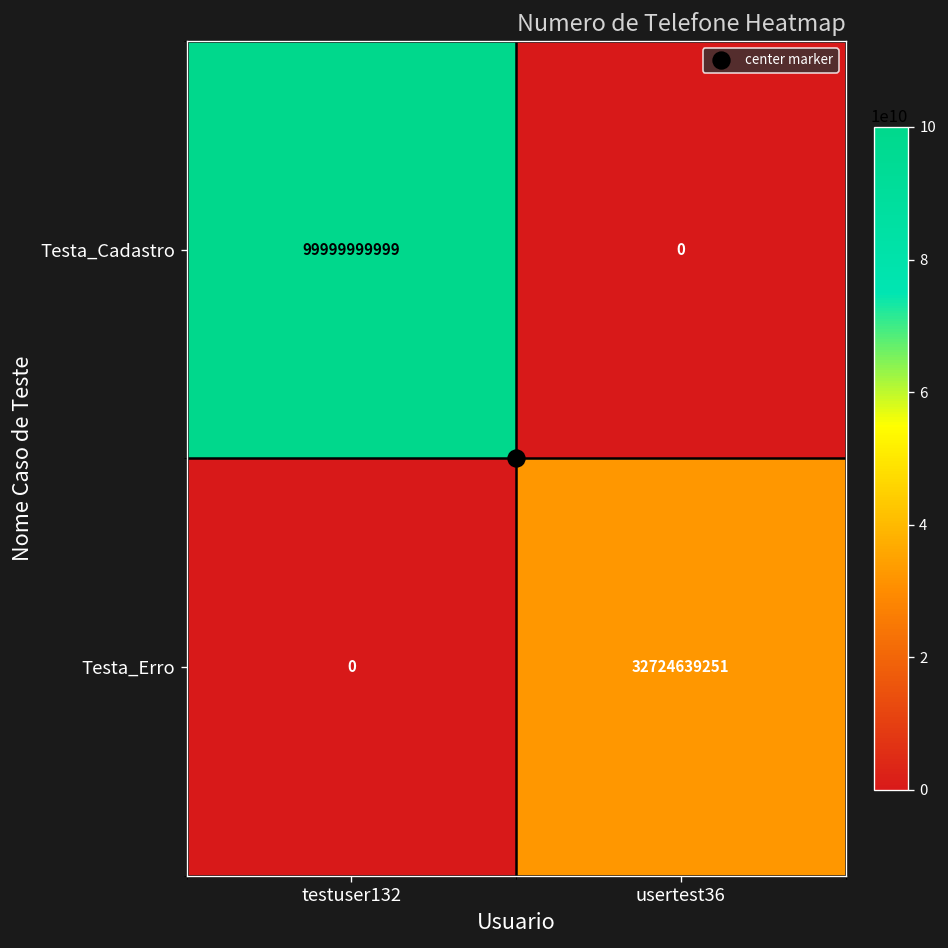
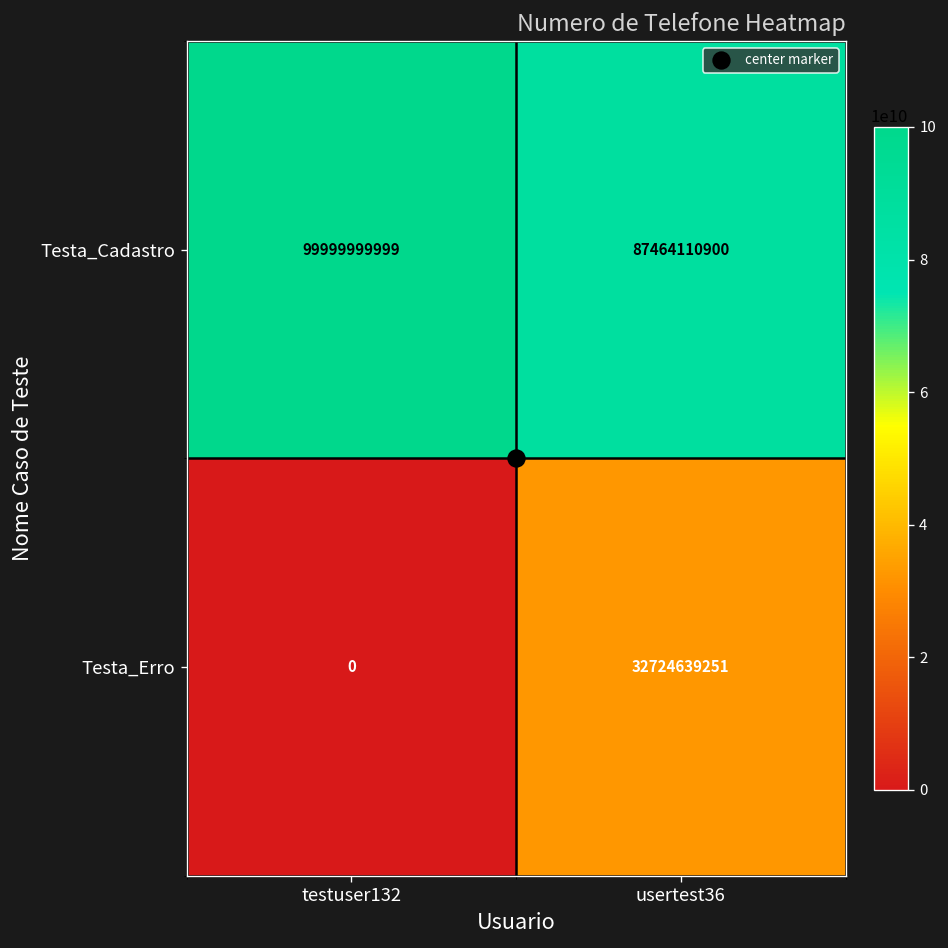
Testa_Cadastro, usertest36: 0 -> 87464110900
